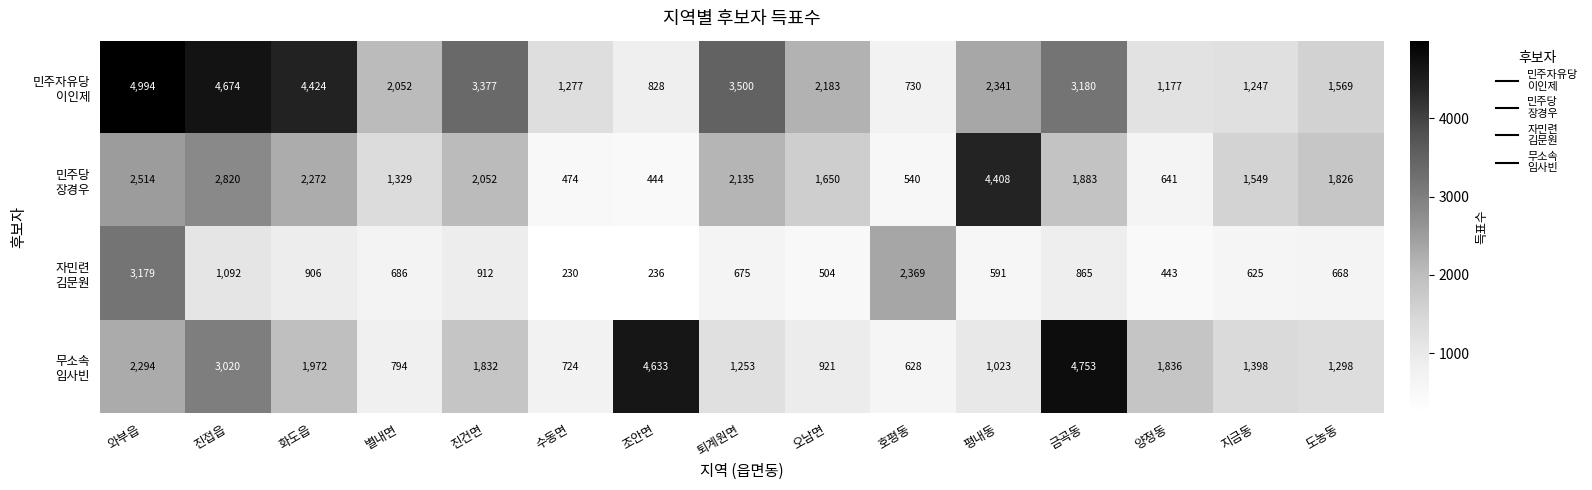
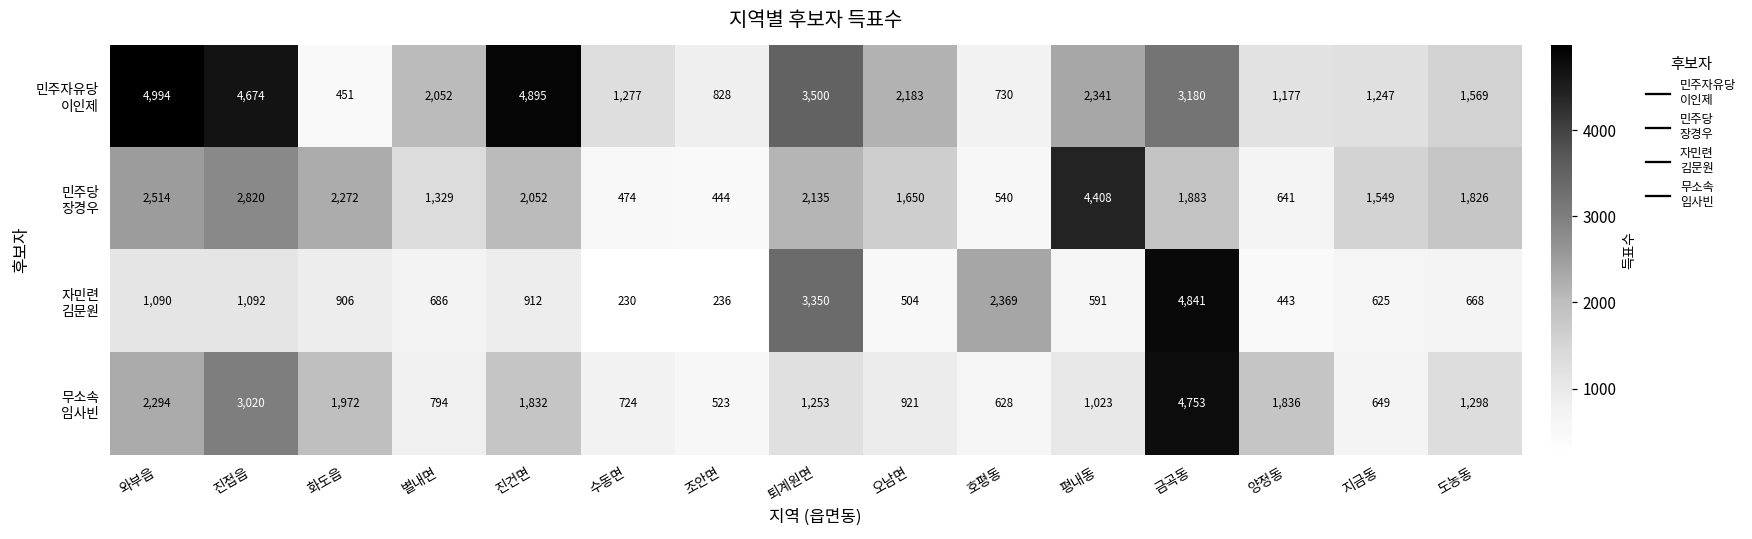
민주자유당 이인제, 화도읍: 4,424 -> 451
민주자유당 이인제, 진건면: 3,377 -> 4,895
자민련 김문원, 와부읍: 3,179 -> 1,090
자민련 김문원, 퇴계원면: 675 -> 3,350
자민련 김문원, 금곡동: 865 -> 4,841
무소속 임사빈, 조안면: 4,633 -> 523
무소속 임사빈, 지금동: 1,398 -> 649
